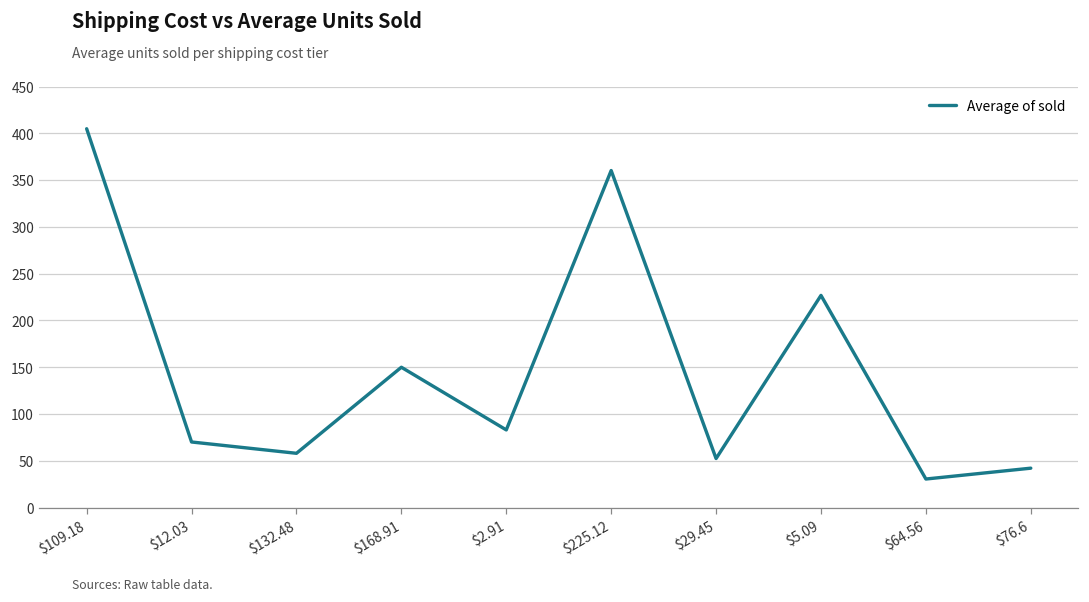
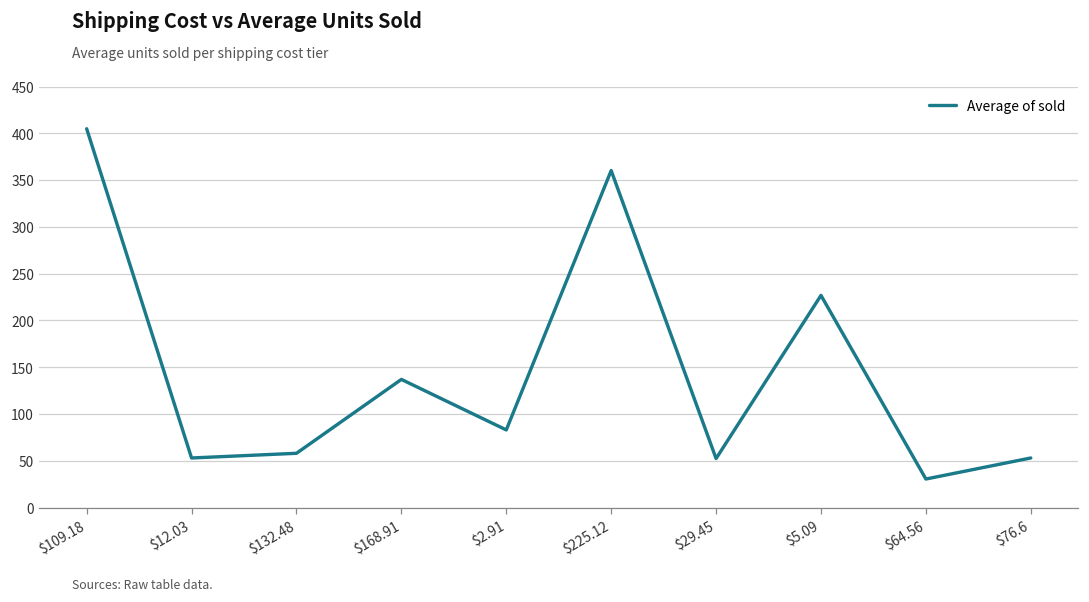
$12.03: 70 -> 50
$168.91: 150 -> 140
$76.6: 40 -> 50
